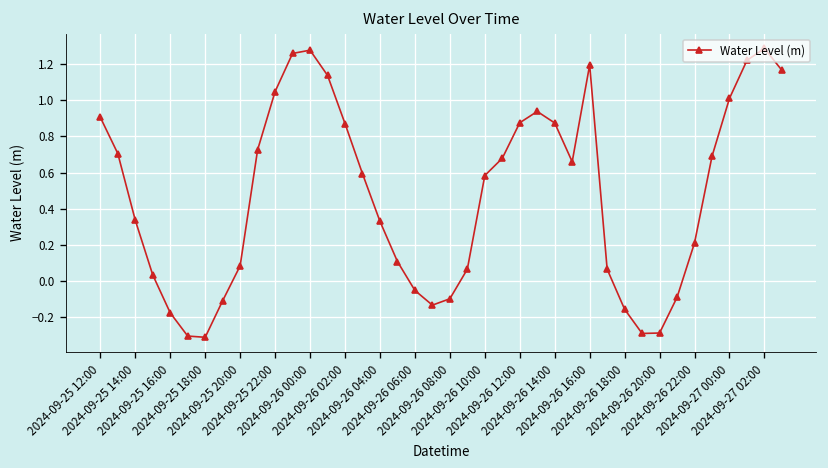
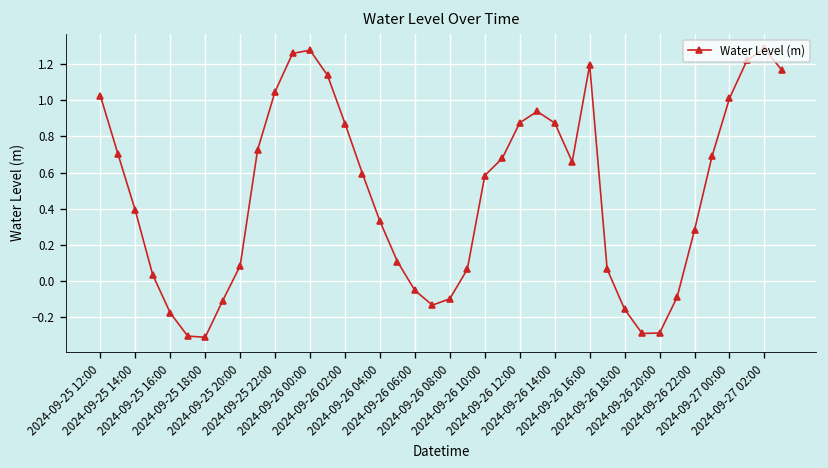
2024-09-25 12:00: 0.91 -> 1.03
2024-09-25 14:00: 0.34 -> 0.39
2024-09-26 22:00: 0.21 -> 0.28
